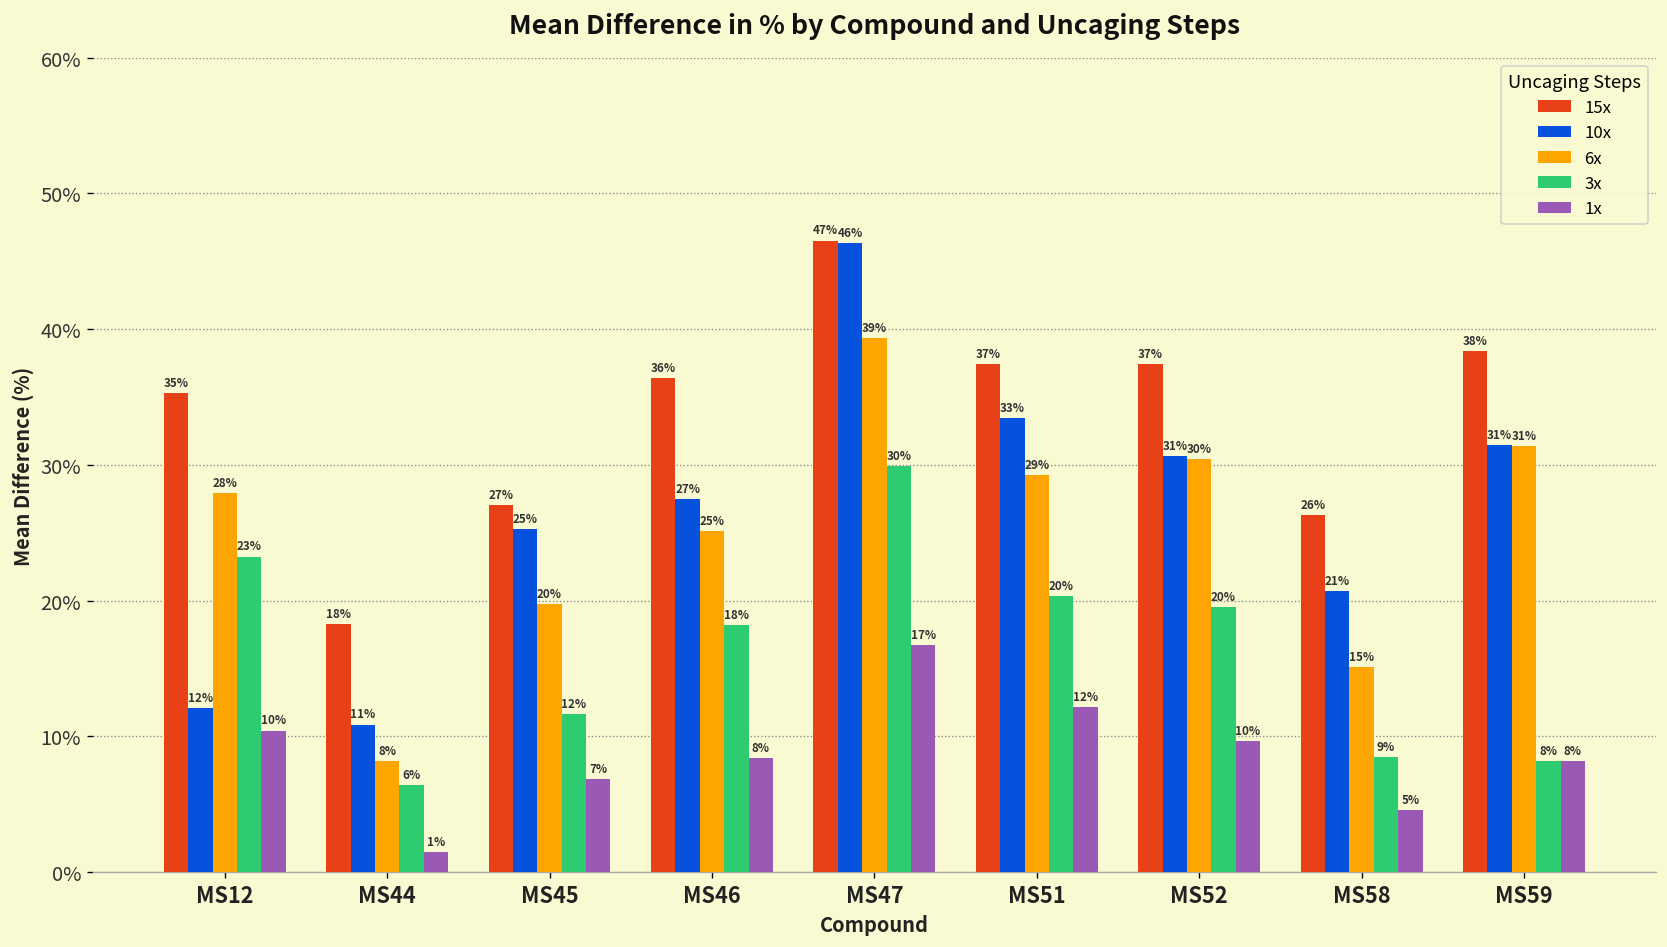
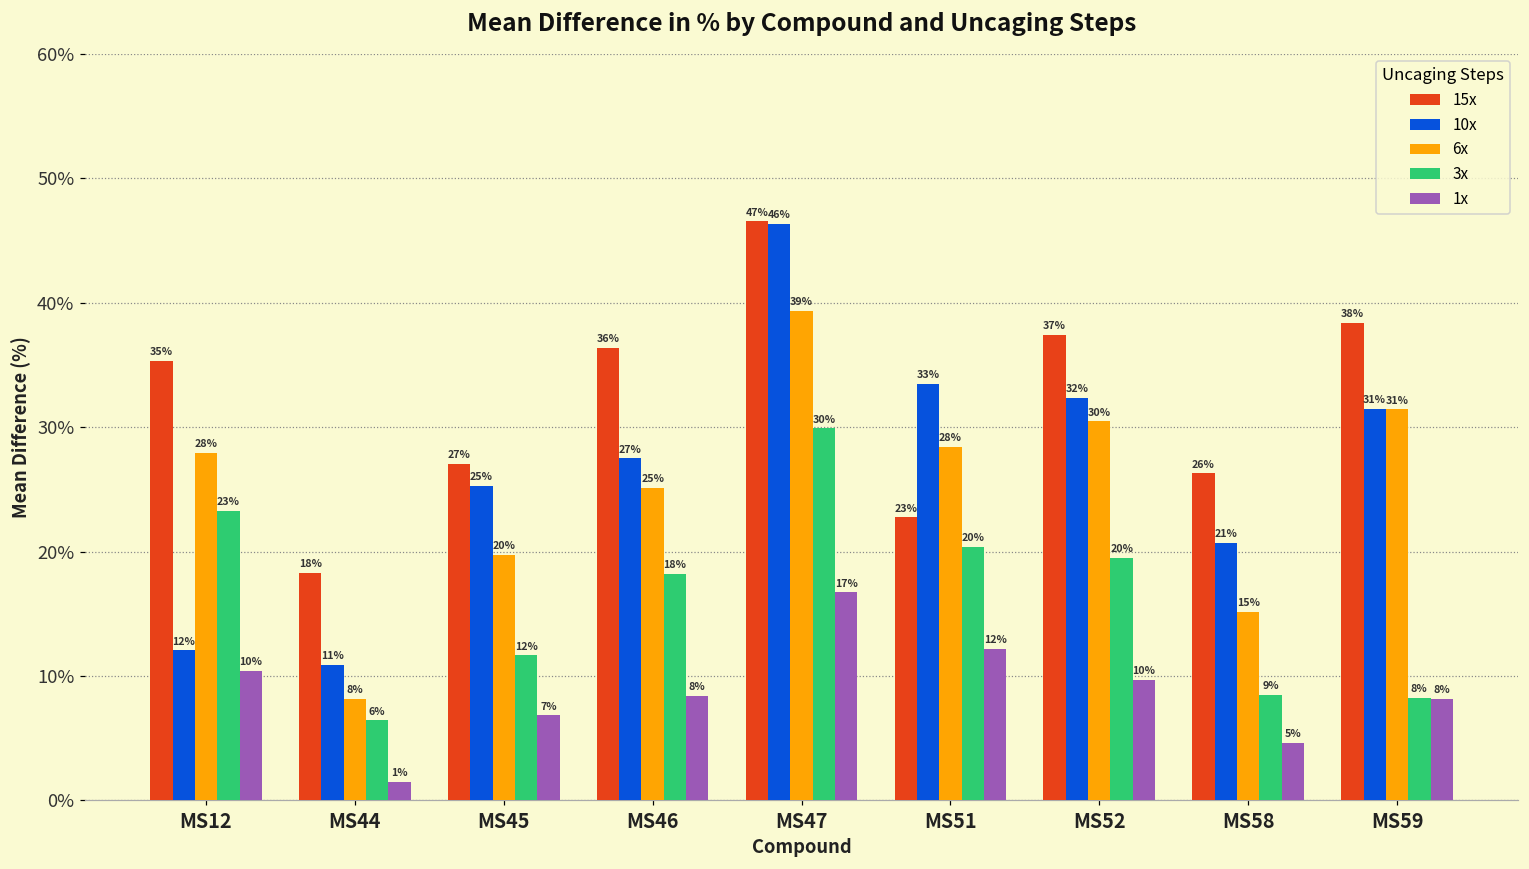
15x, MS51: 37% -> 23%
6x, MS51: 29% -> 28%
10x, MS52: 31% -> 32%
